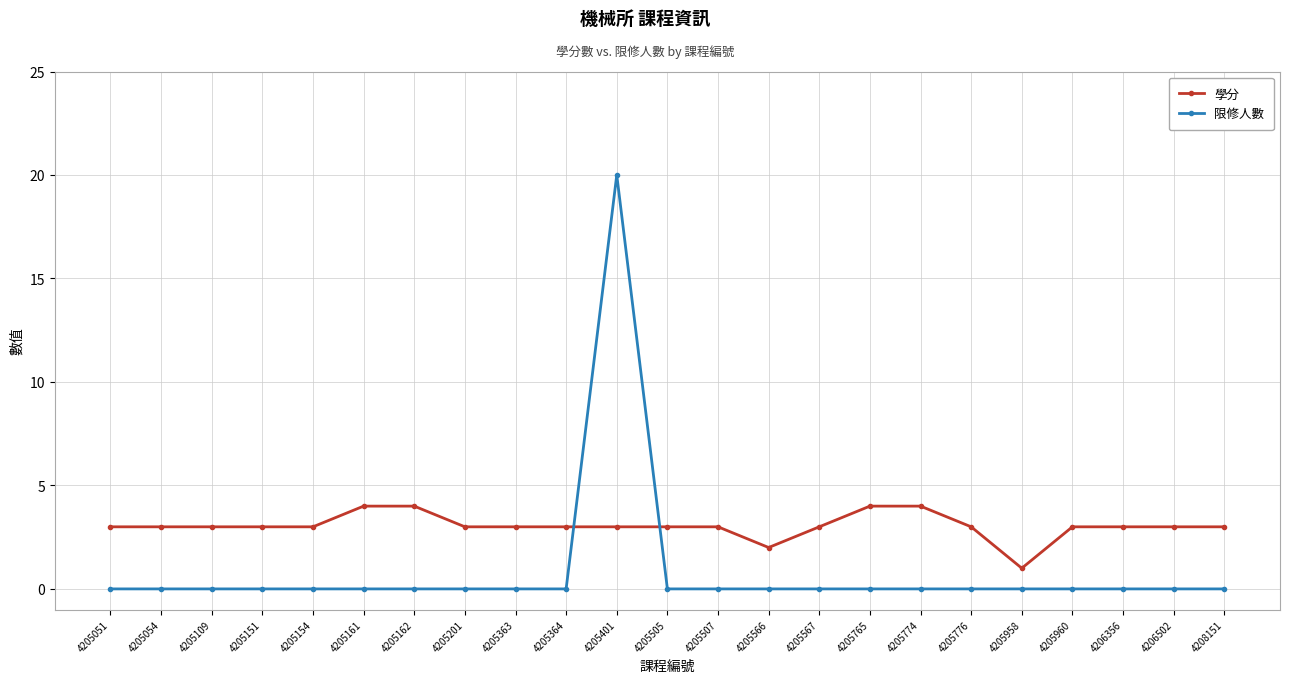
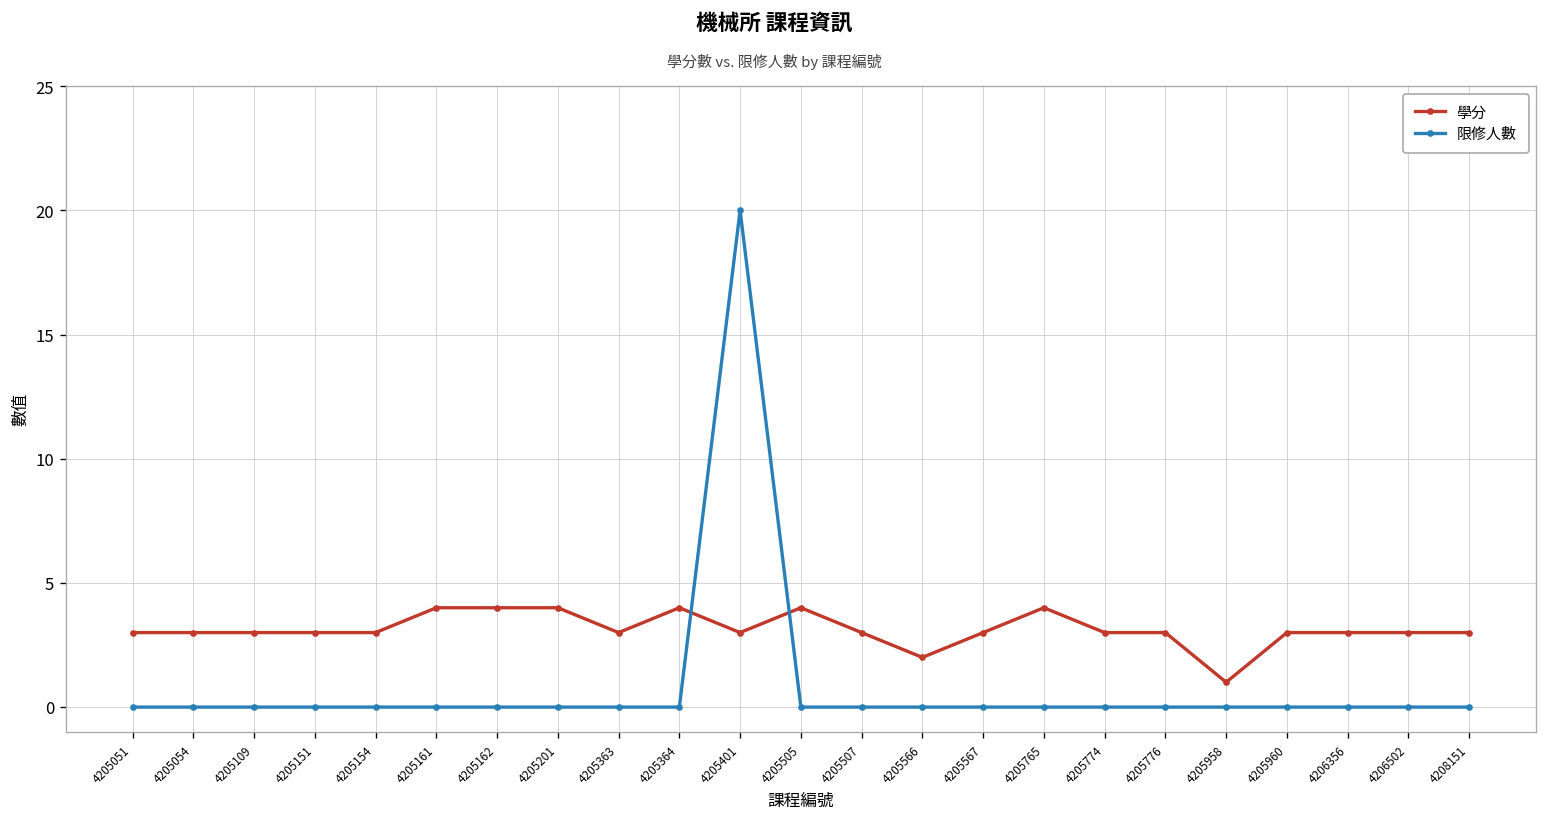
學分, 4205201: 3 -> 4
學分, 4205364: 3 -> 4
學分, 4205505: 3 -> 4
學分, 4205774: 4 -> 3
